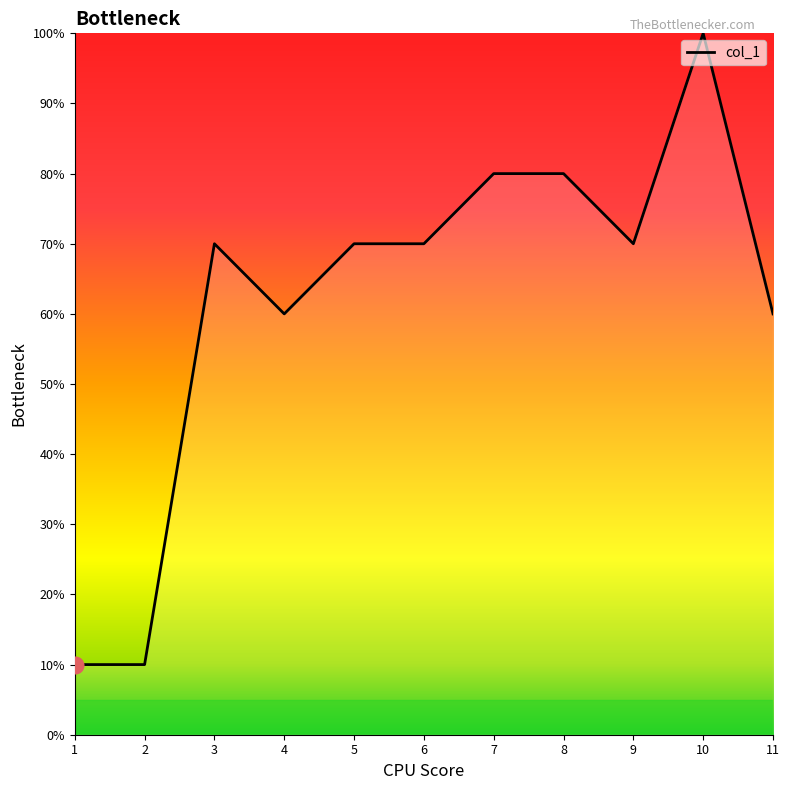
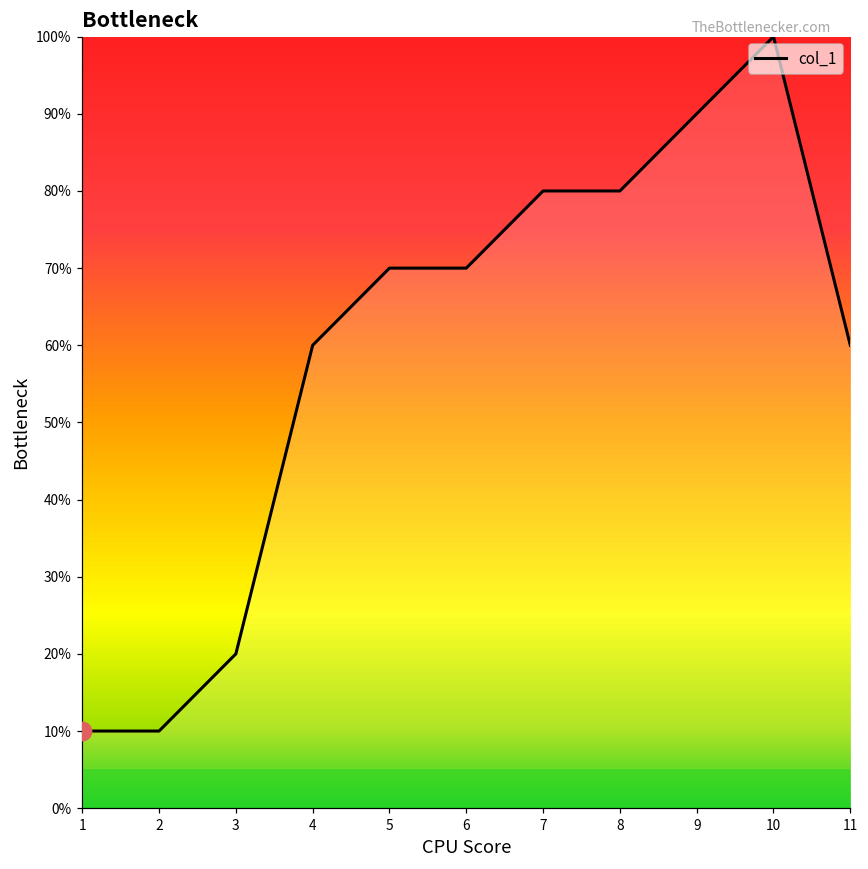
col_1, 3: 70% -> 20%
col_1, 9: 70% -> 90%
